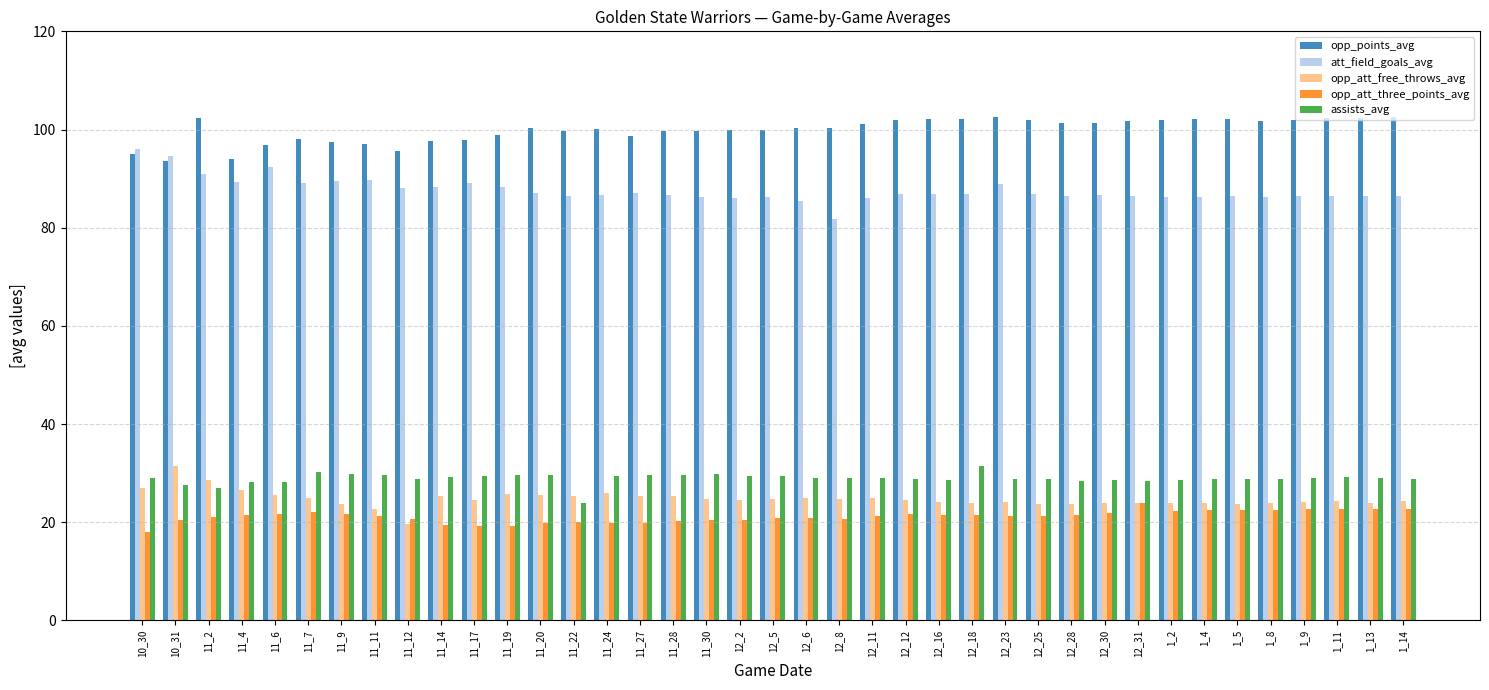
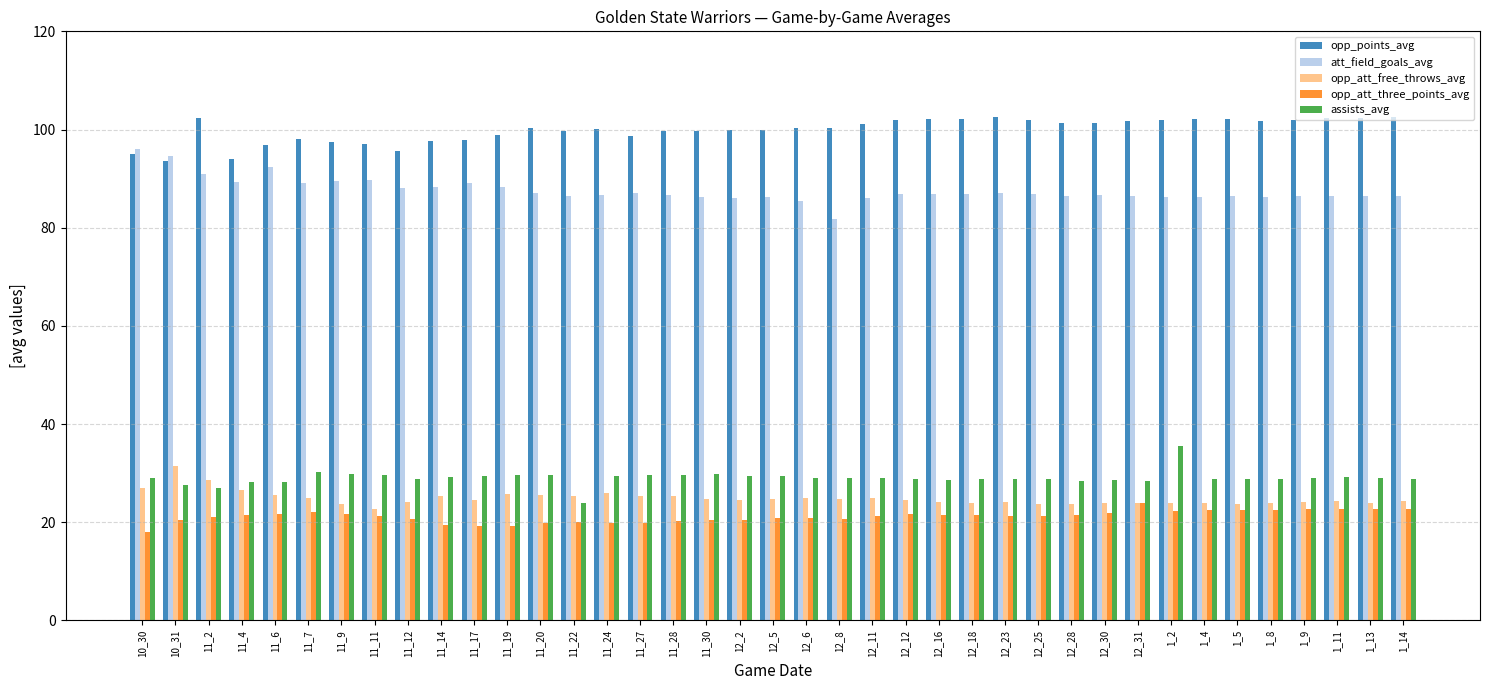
opp_att_free_throws_avg, 11_12: 20 -> 24
assists_avg, 12_18: 31 -> 29
att_field_goals_avg, 12_23: 89 -> 87
assists_avg, 1_2: 29 -> 36
